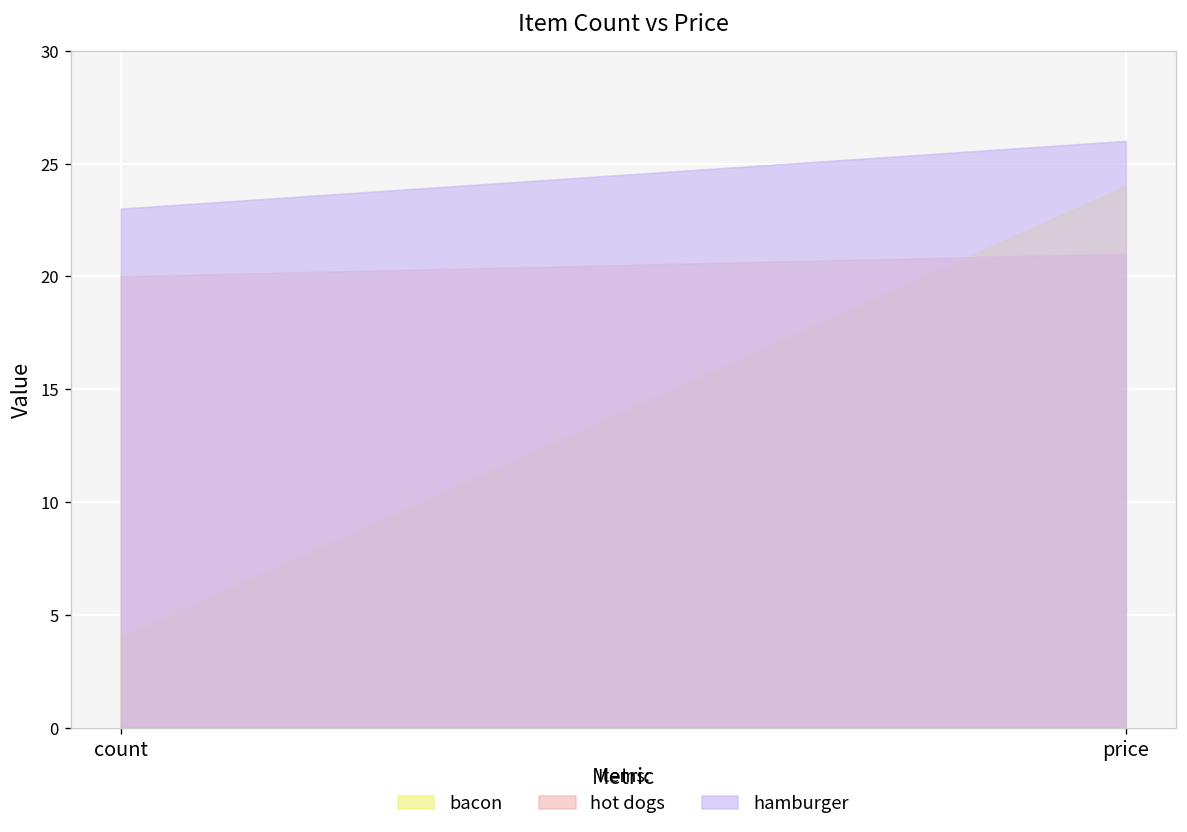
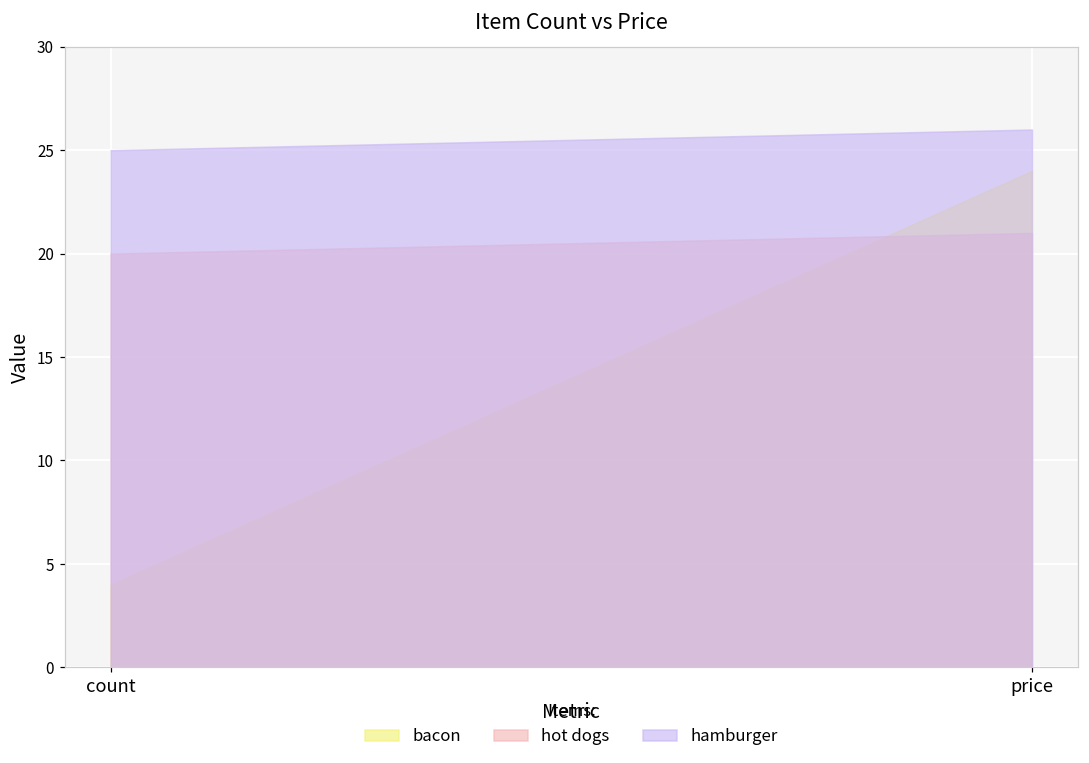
hamburger, count: 23 -> 25
